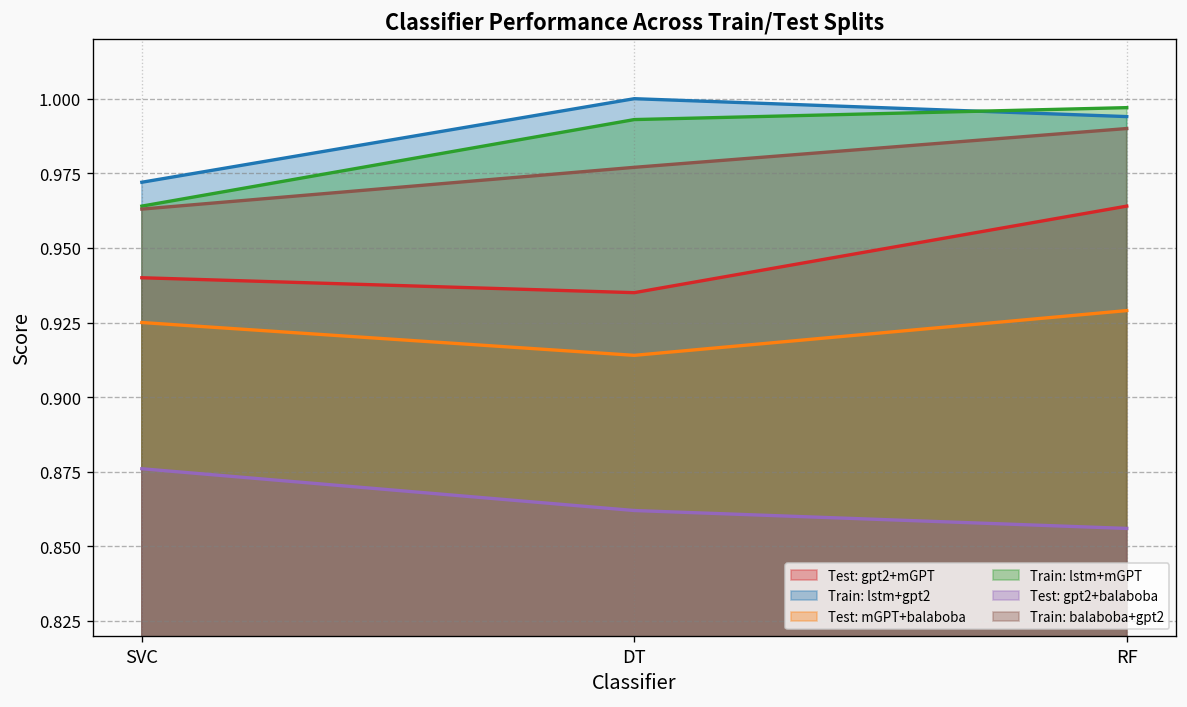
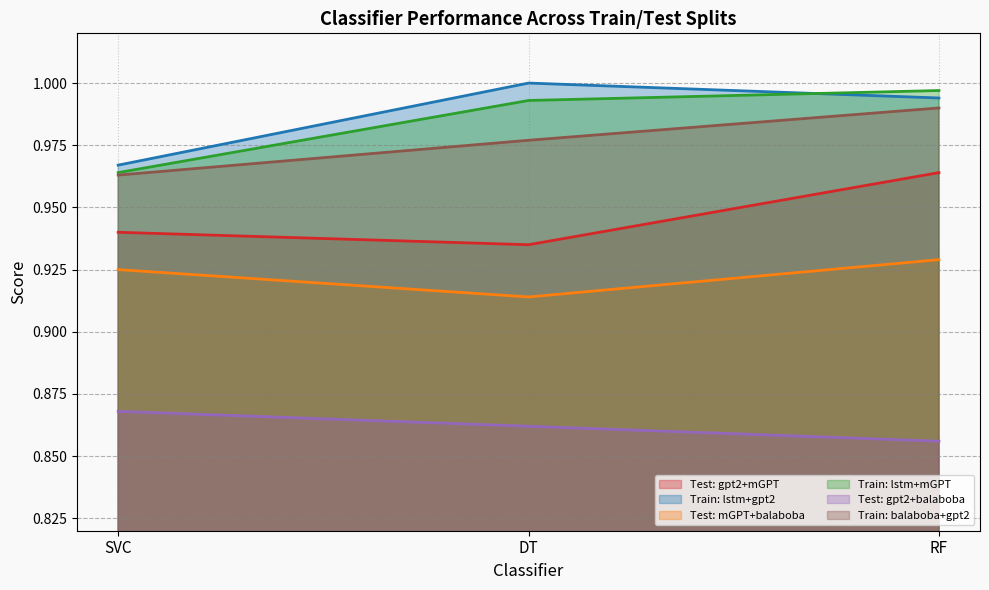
Train: lstm+gpt2, SVC: 0.972 -> 0.967
Test: gpt2+balaboba, SVC: 0.876 -> 0.868
